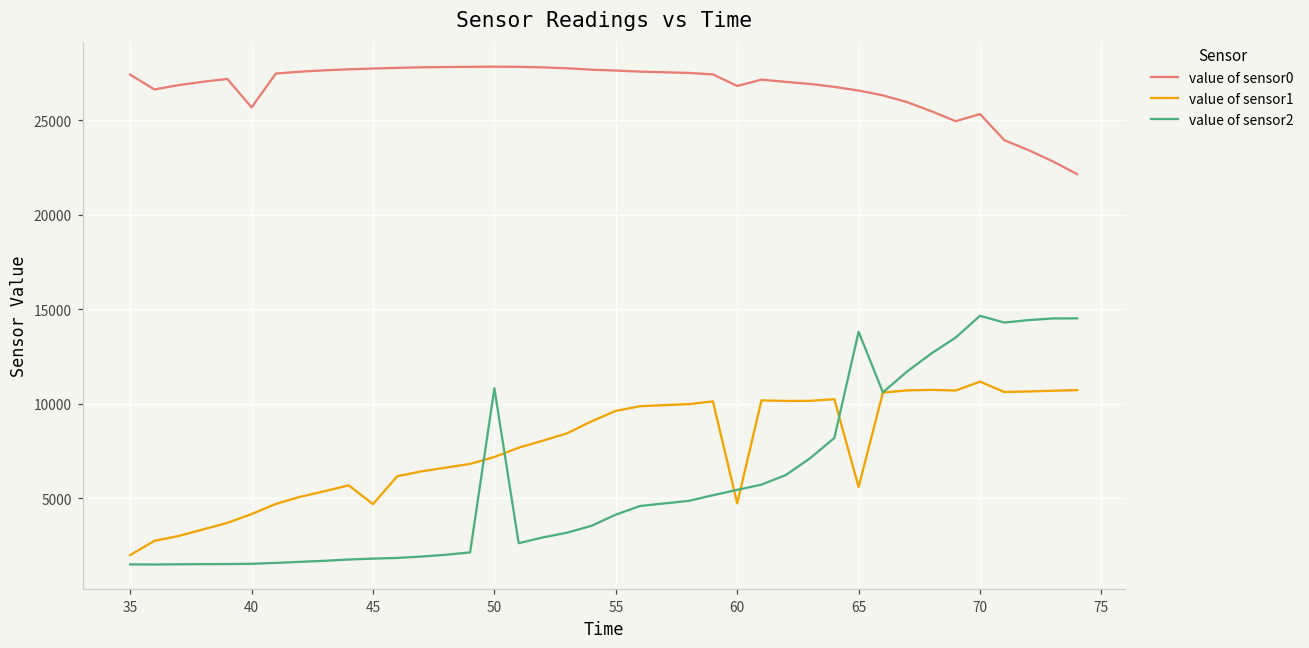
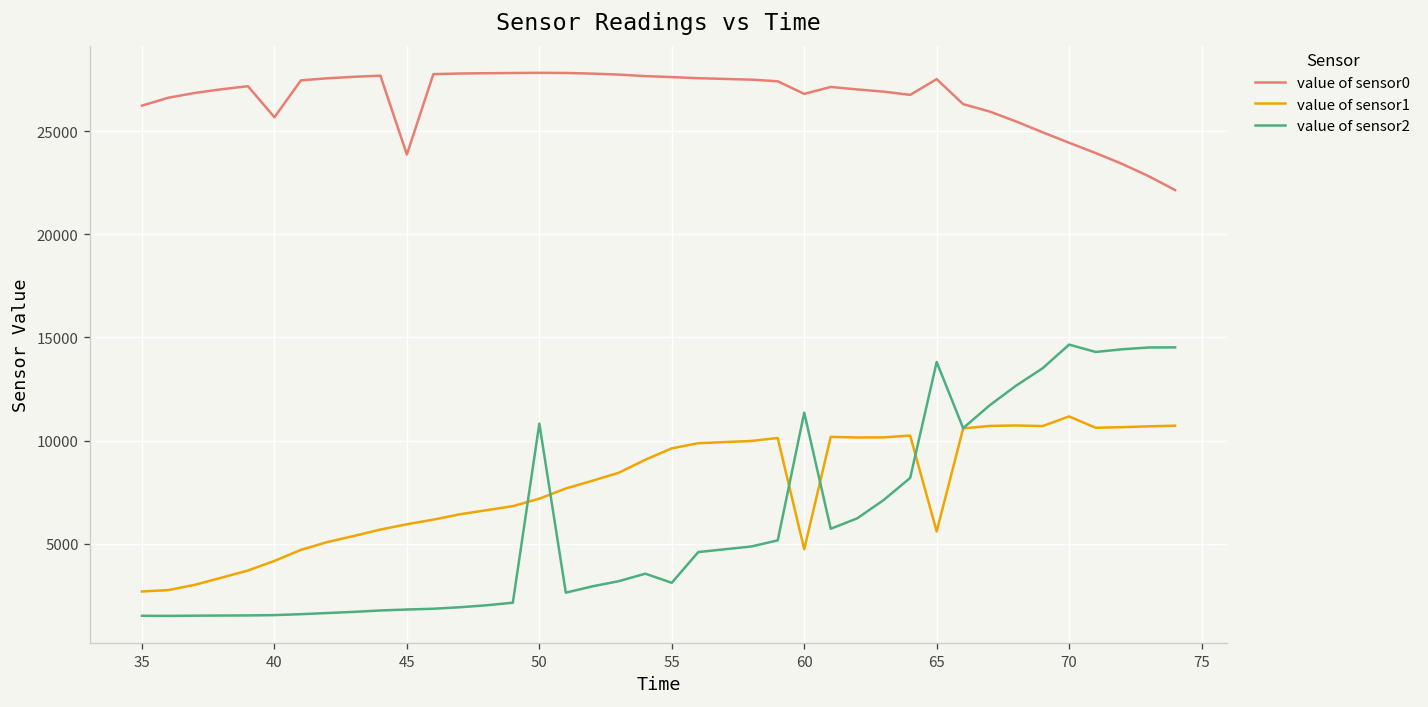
value of sensor0, 35: 27400 -> 26200
value of sensor1, 35: 2000 -> 2700
value of sensor0, 45: 27700 -> 23900
value of sensor1, 45: 4700 -> 5900
value of sensor2, 55: 4100 -> 3100
value of sensor2, 60: 5400 -> 11400
value of sensor0, 65: 26600 -> 27500
value of sensor0, 70: 25300 -> 24400
